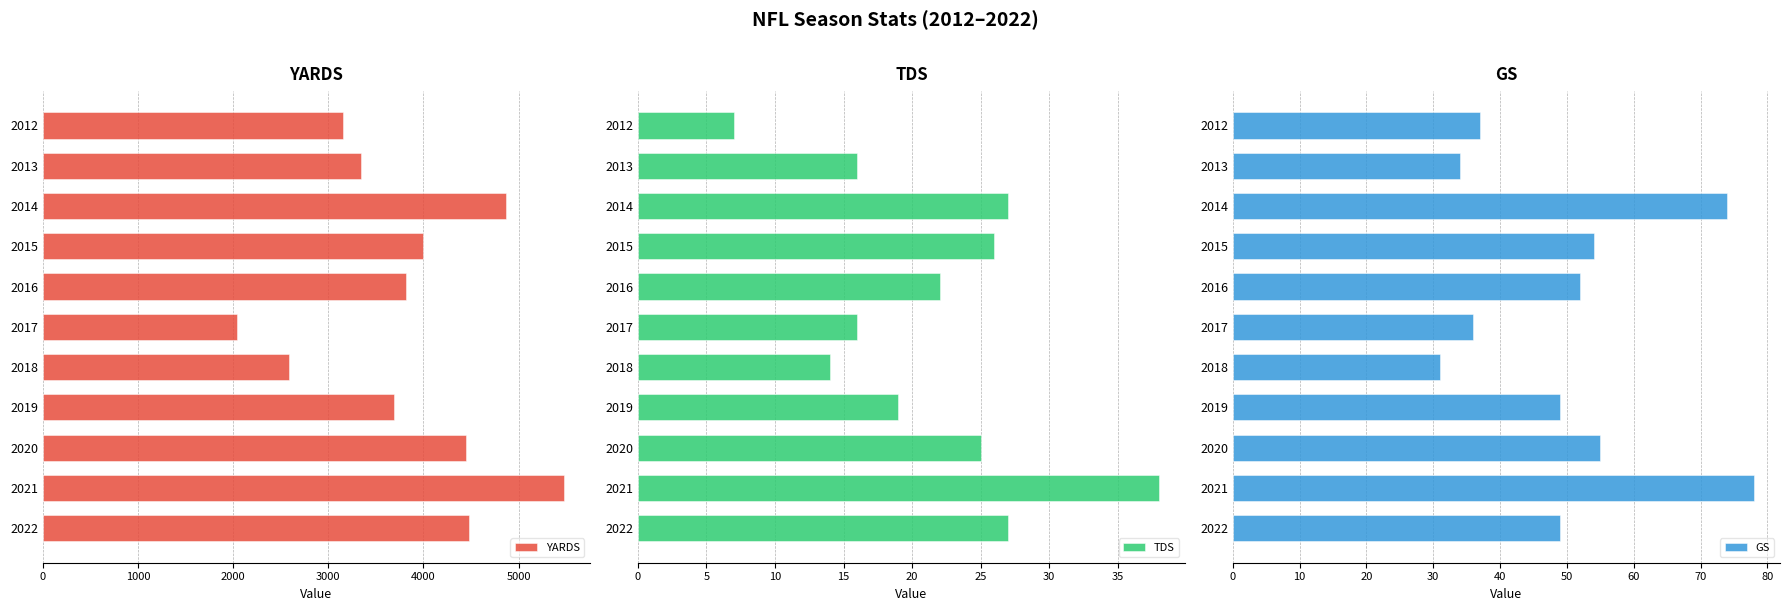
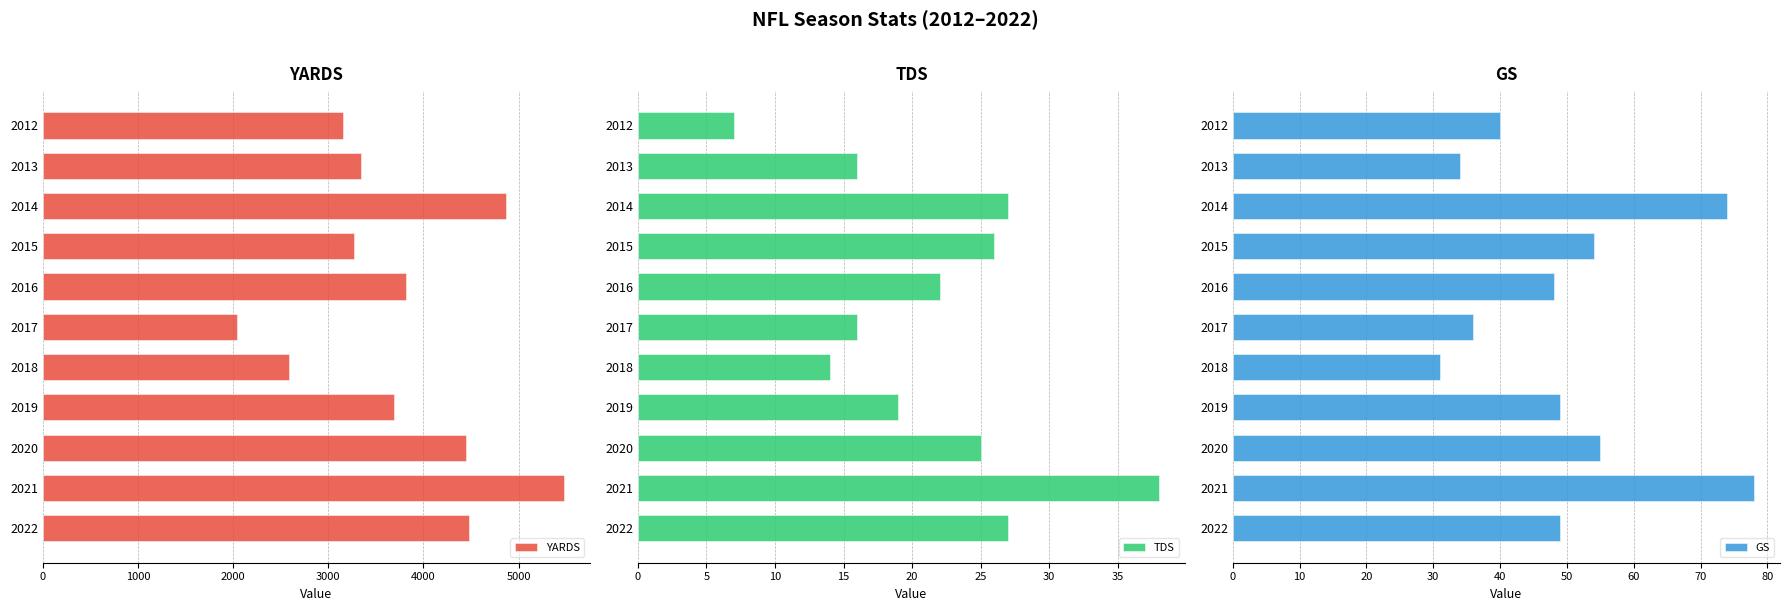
YARDS, 2015: 4000 -> 3300
GS, 2012: 37 -> 40
GS, 2016: 52 -> 48
